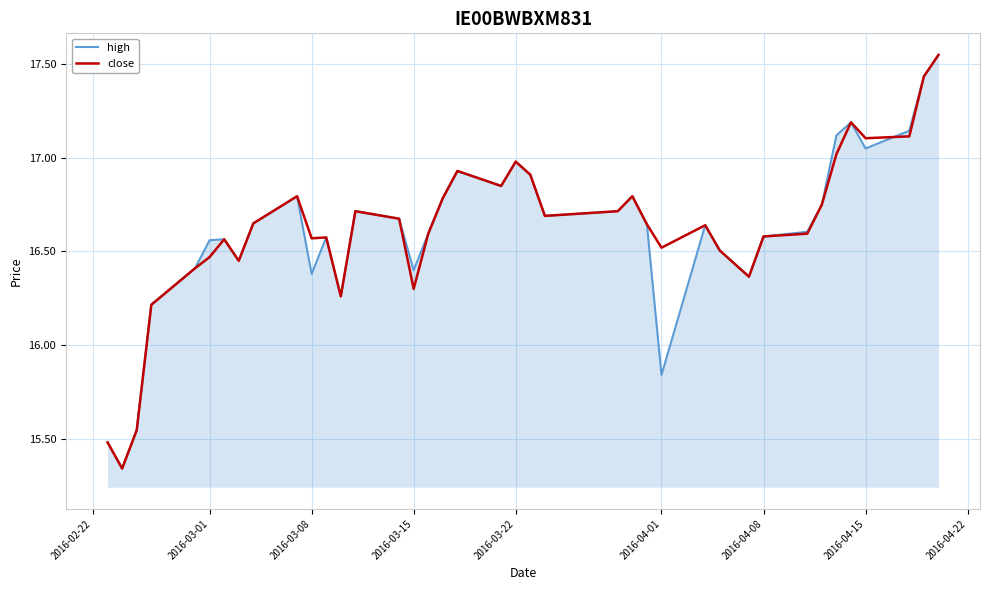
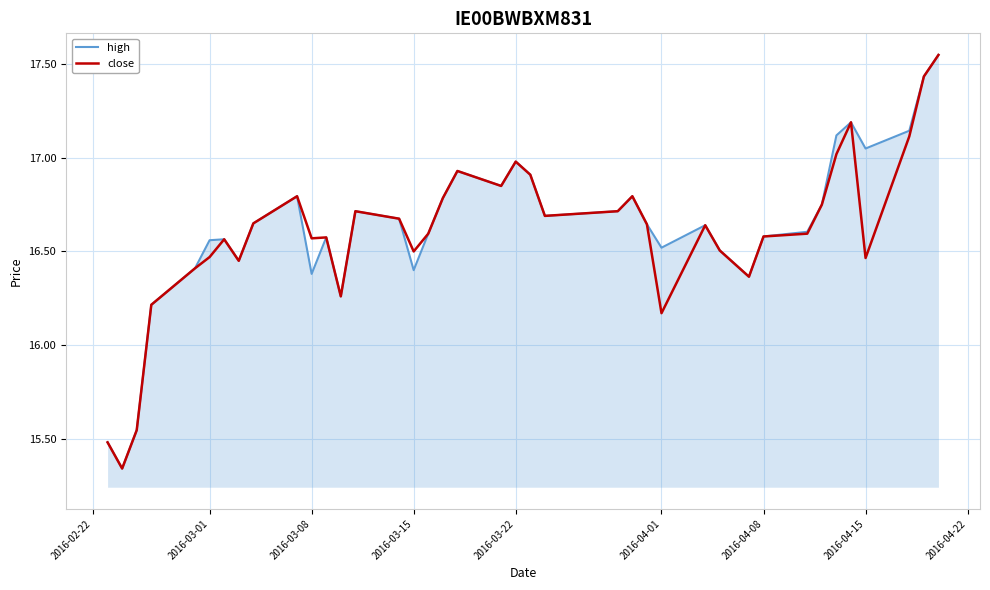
close, 2016-03-15: 16.3 -> 16.5
high, 2016-04-01: 15.84 -> 16.52
close, 2016-04-01: 16.52 -> 16.17
close, 2016-04-15: 17.11 -> 16.47
